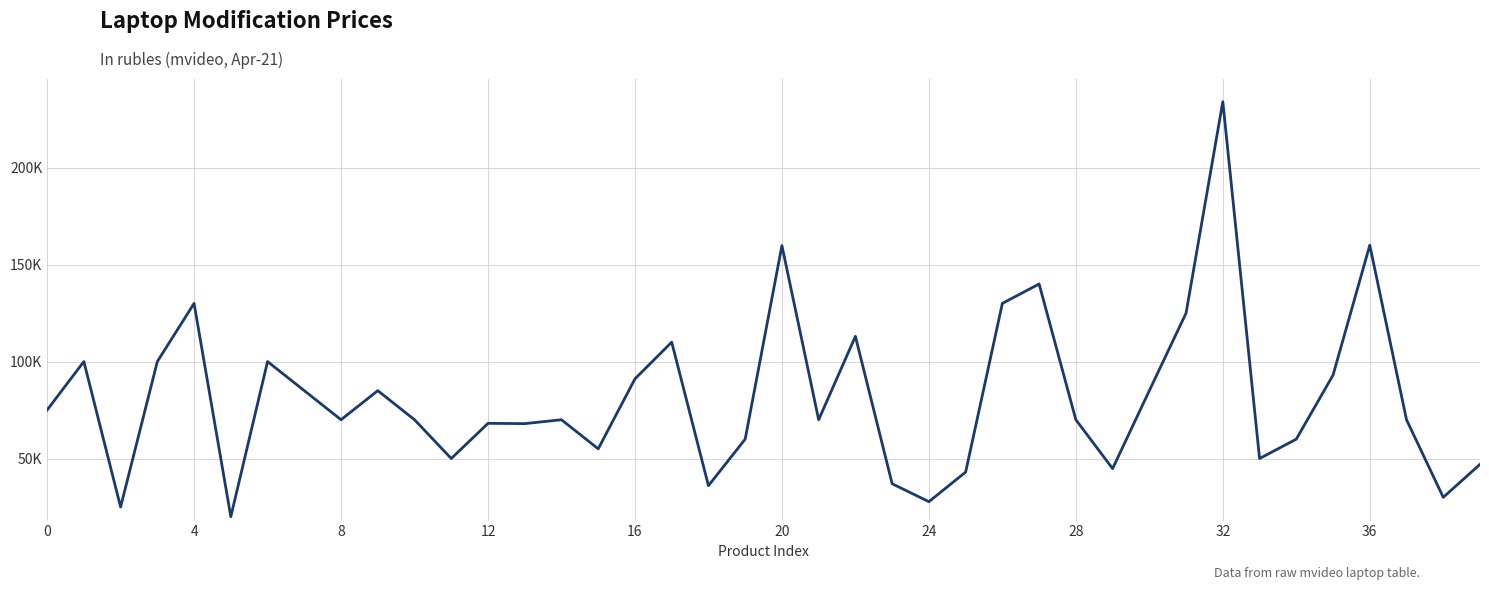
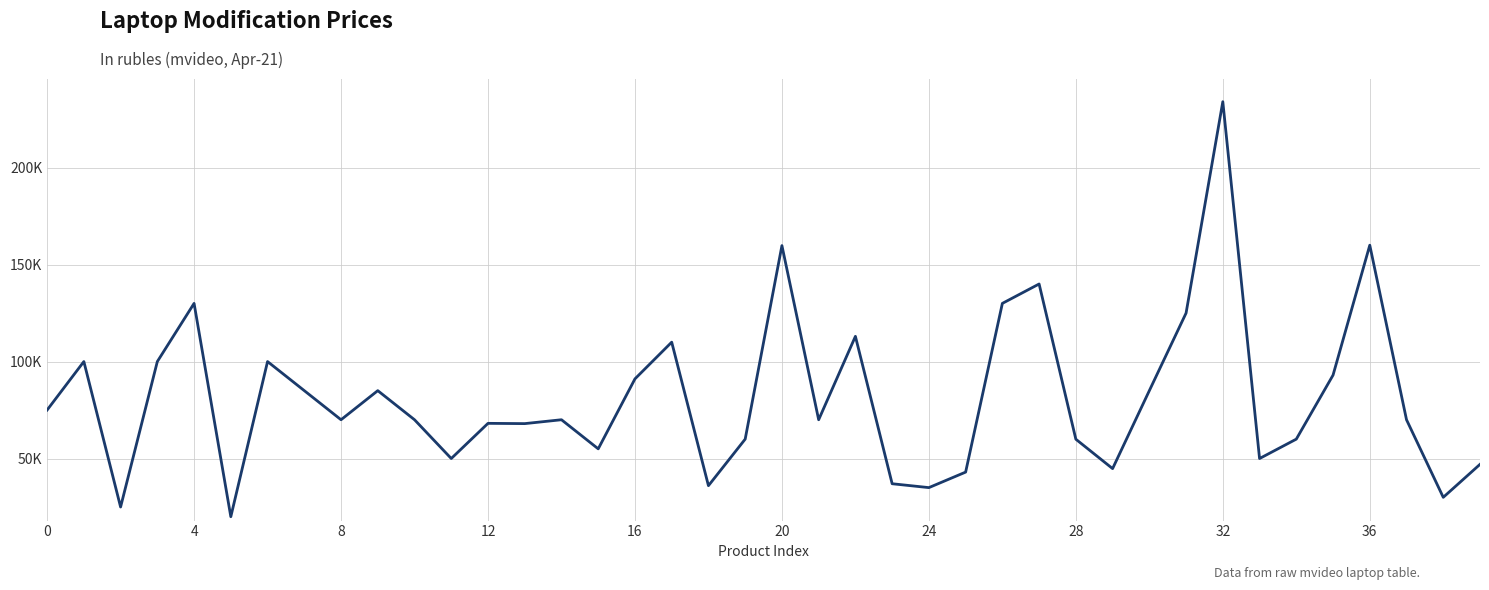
24: 28000 -> 35000
28: 70000 -> 60000
